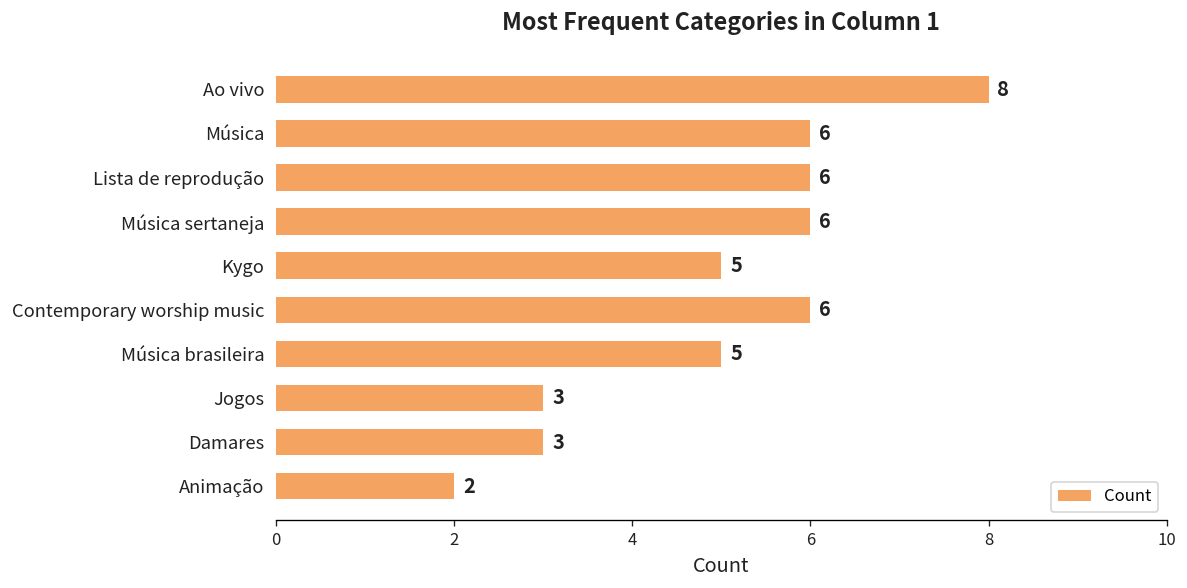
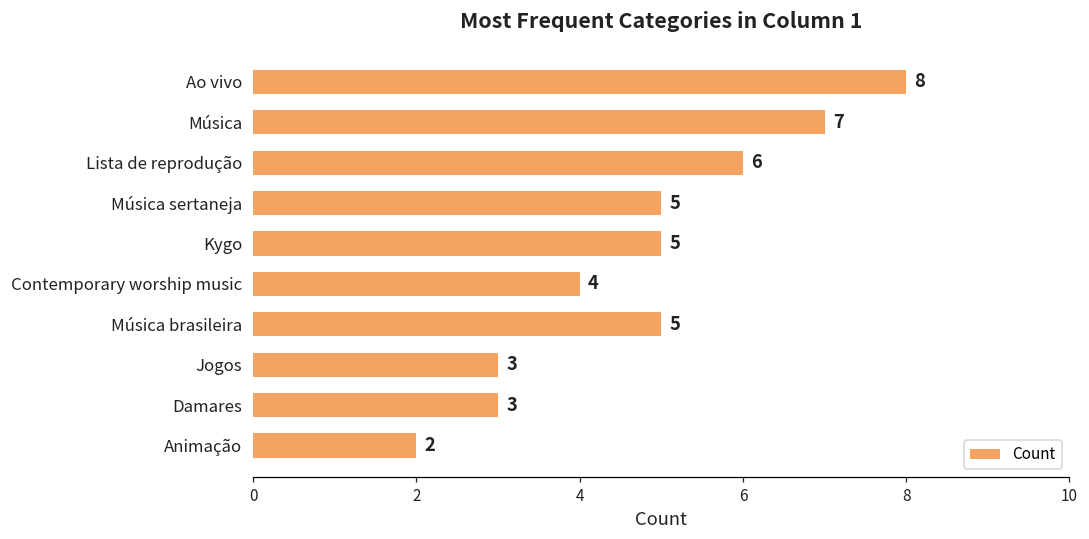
Música: 6 -> 7
Música sertaneja: 6 -> 5
Contemporary worship music: 6 -> 4
